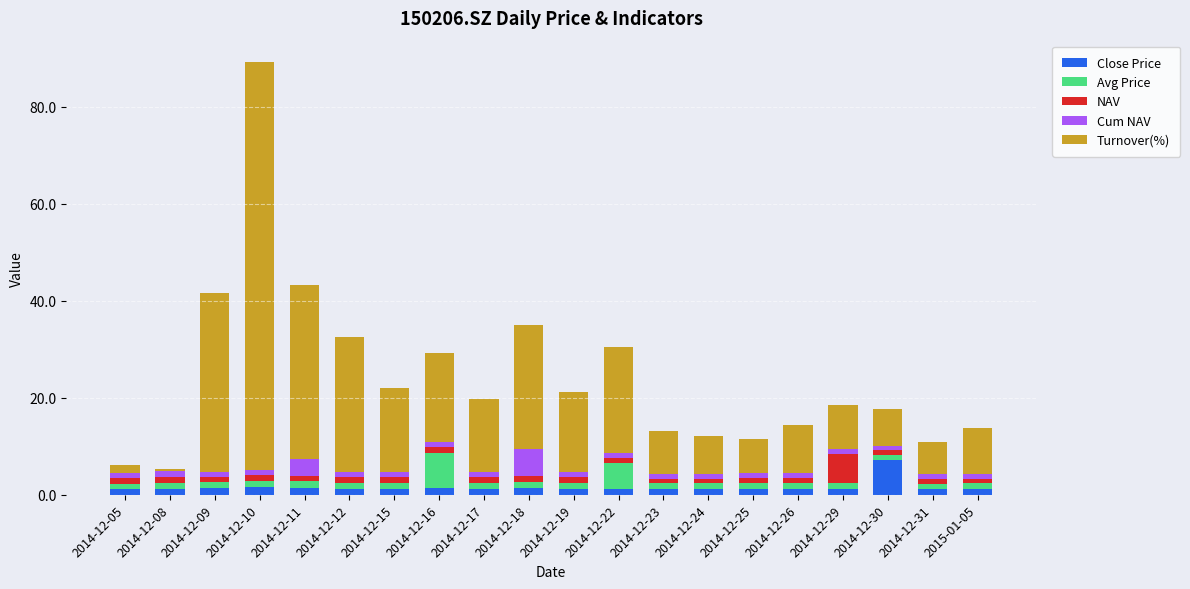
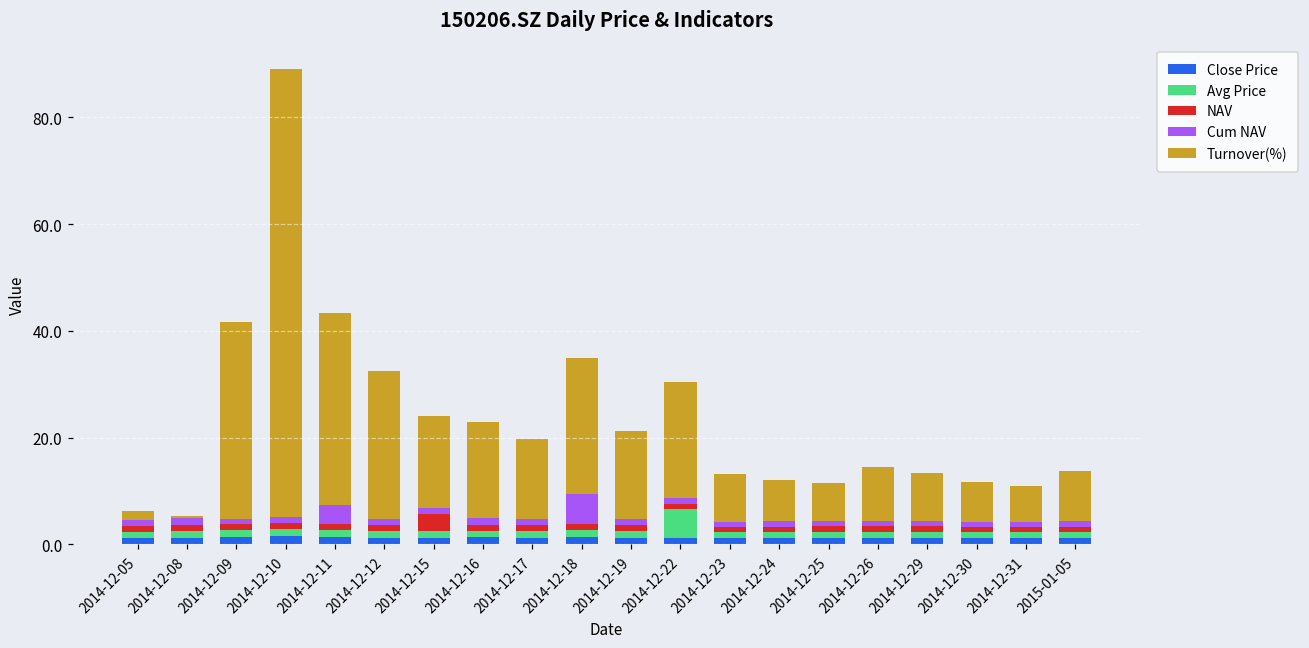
NAV, 2014-12-15: 1 -> 3
Avg Price, 2014-12-16: 7 -> 1
NAV, 2014-12-29: 6 -> 1
Close Price, 2014-12-30: 7 -> 1
